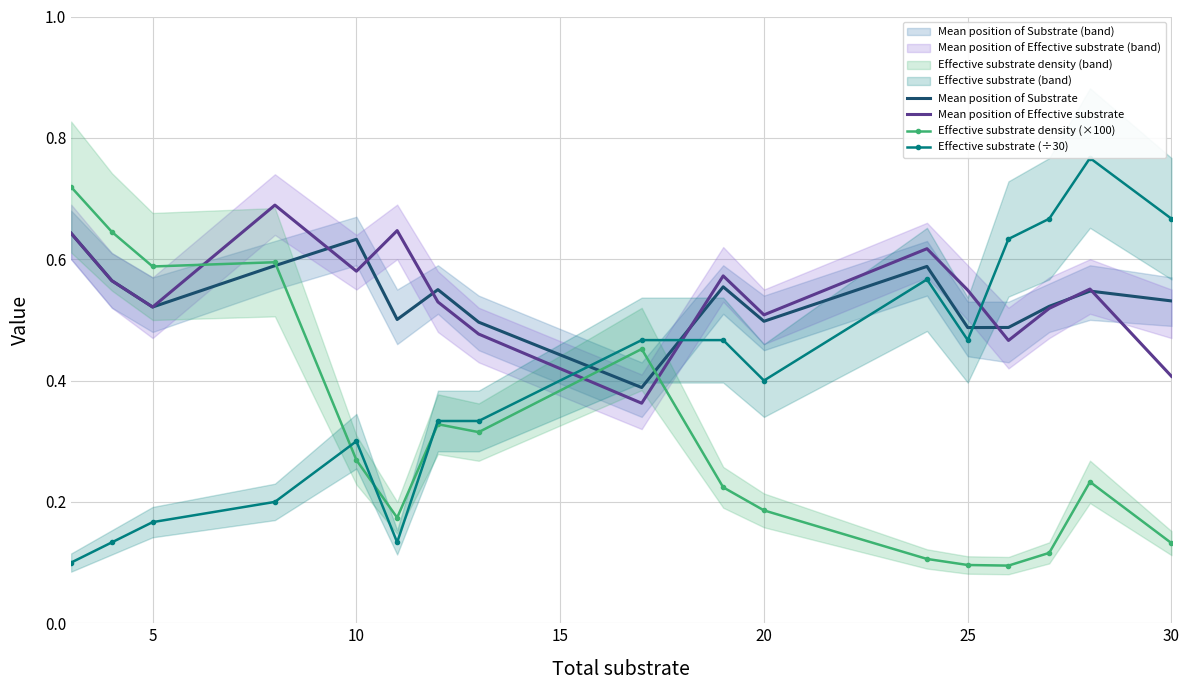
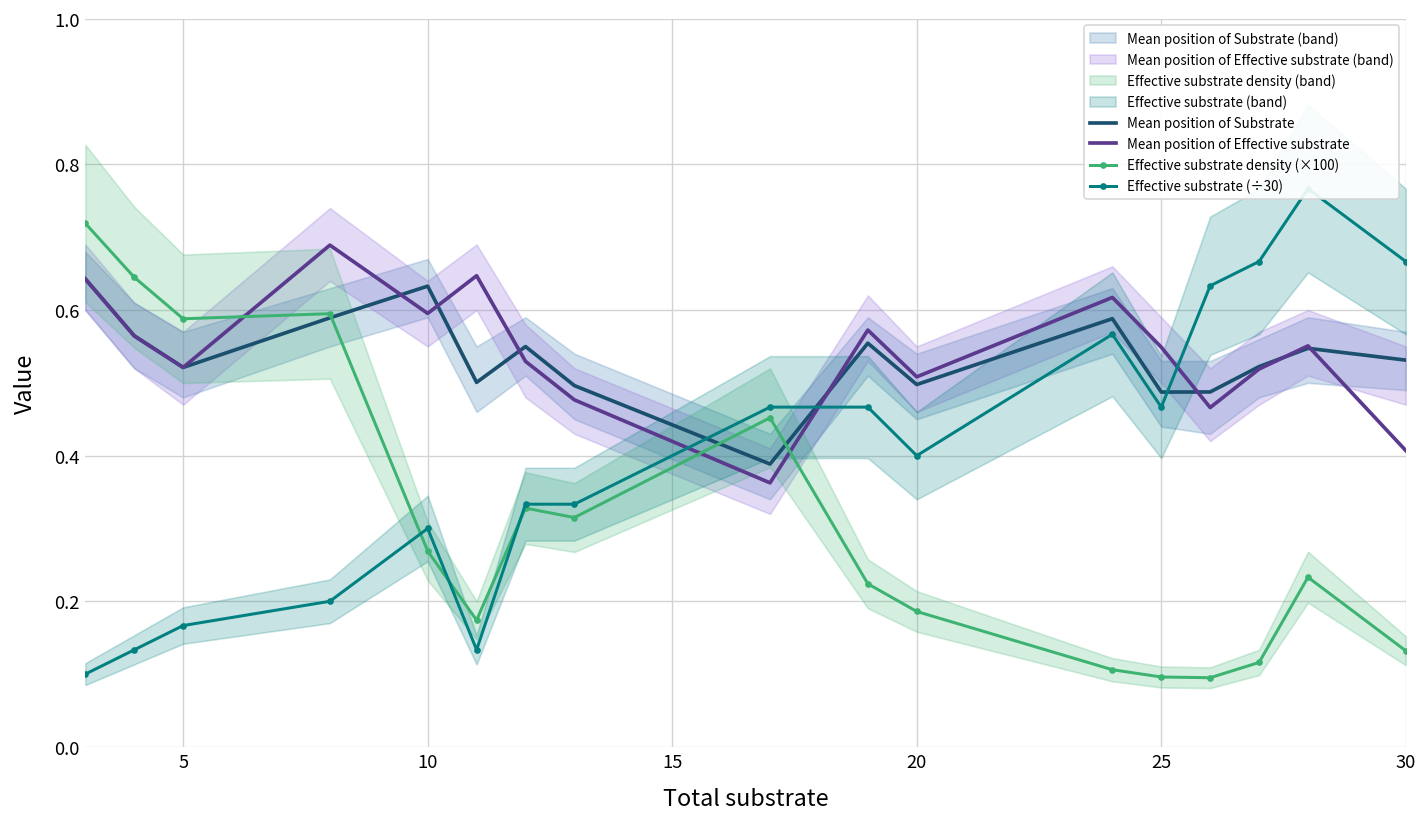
Mean position of Effective substrate, 10: 0.58 -> 0.60
